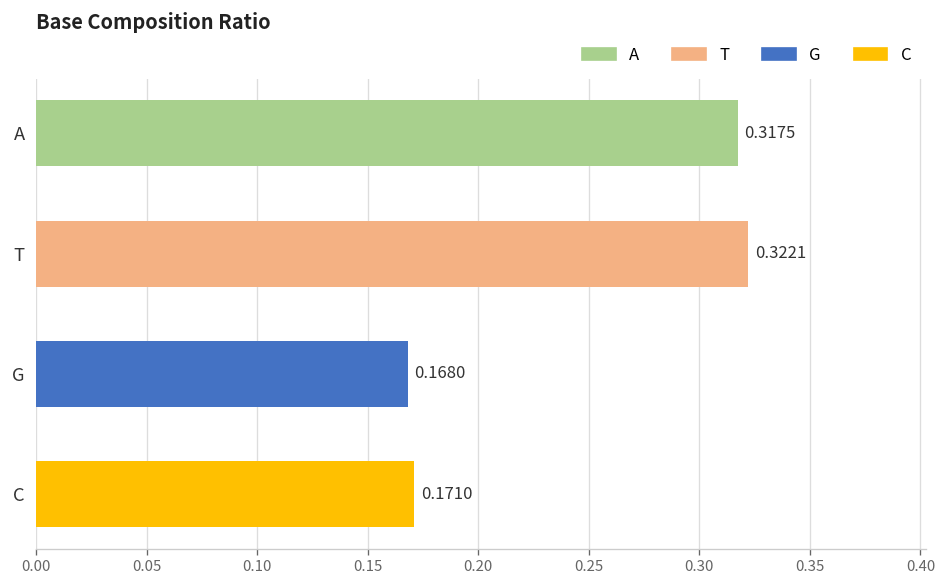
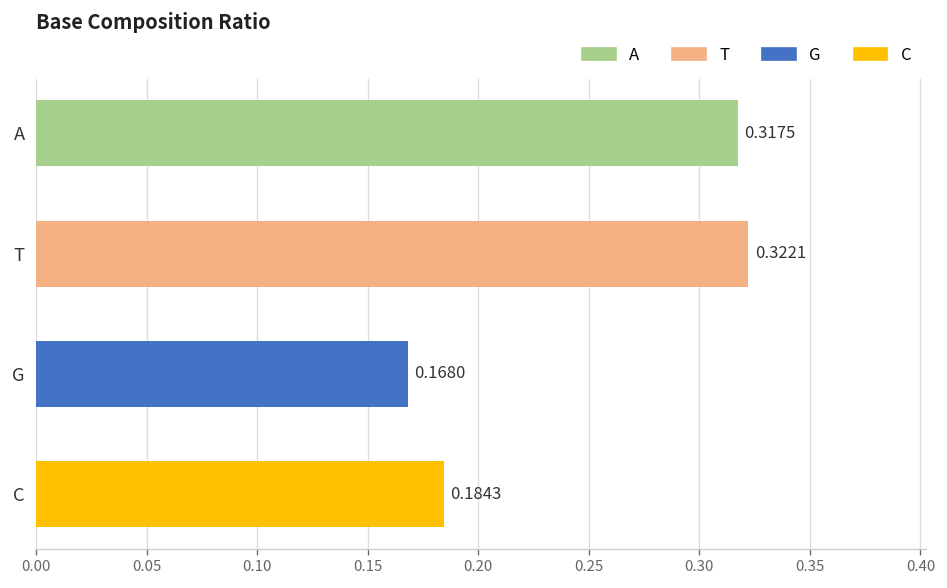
C: 0.1710 -> 0.1843
